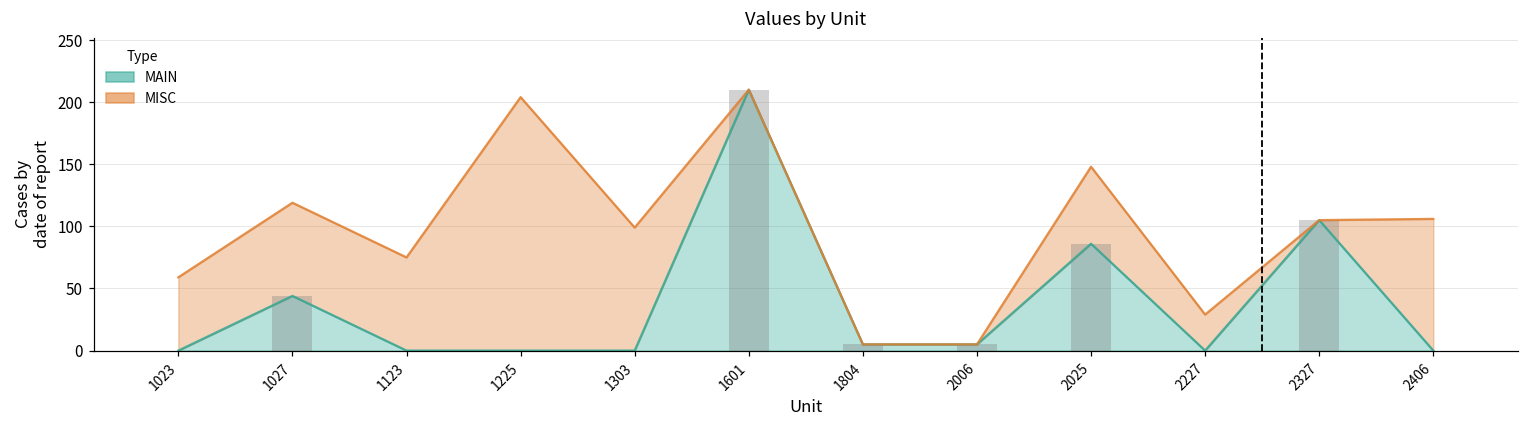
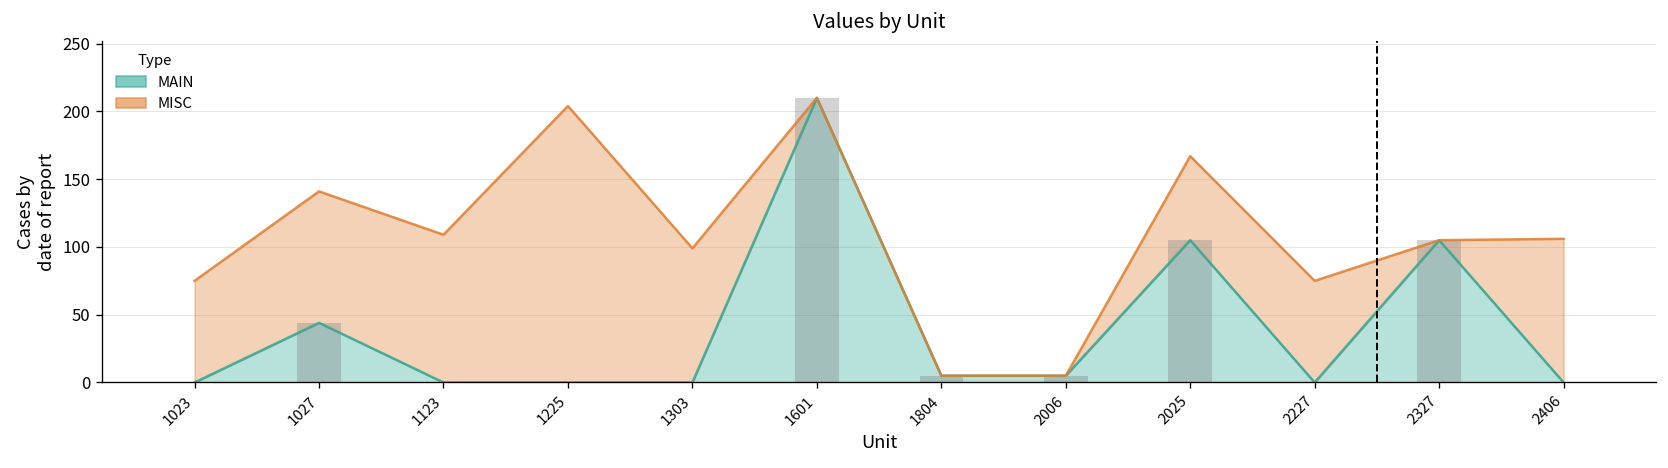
MISC, 1023: 59 -> 75
MISC, 1027: 75 -> 97
MISC, 1123: 75 -> 109
MAIN, 2025: 86 -> 105
MISC, 2227: 29 -> 75
